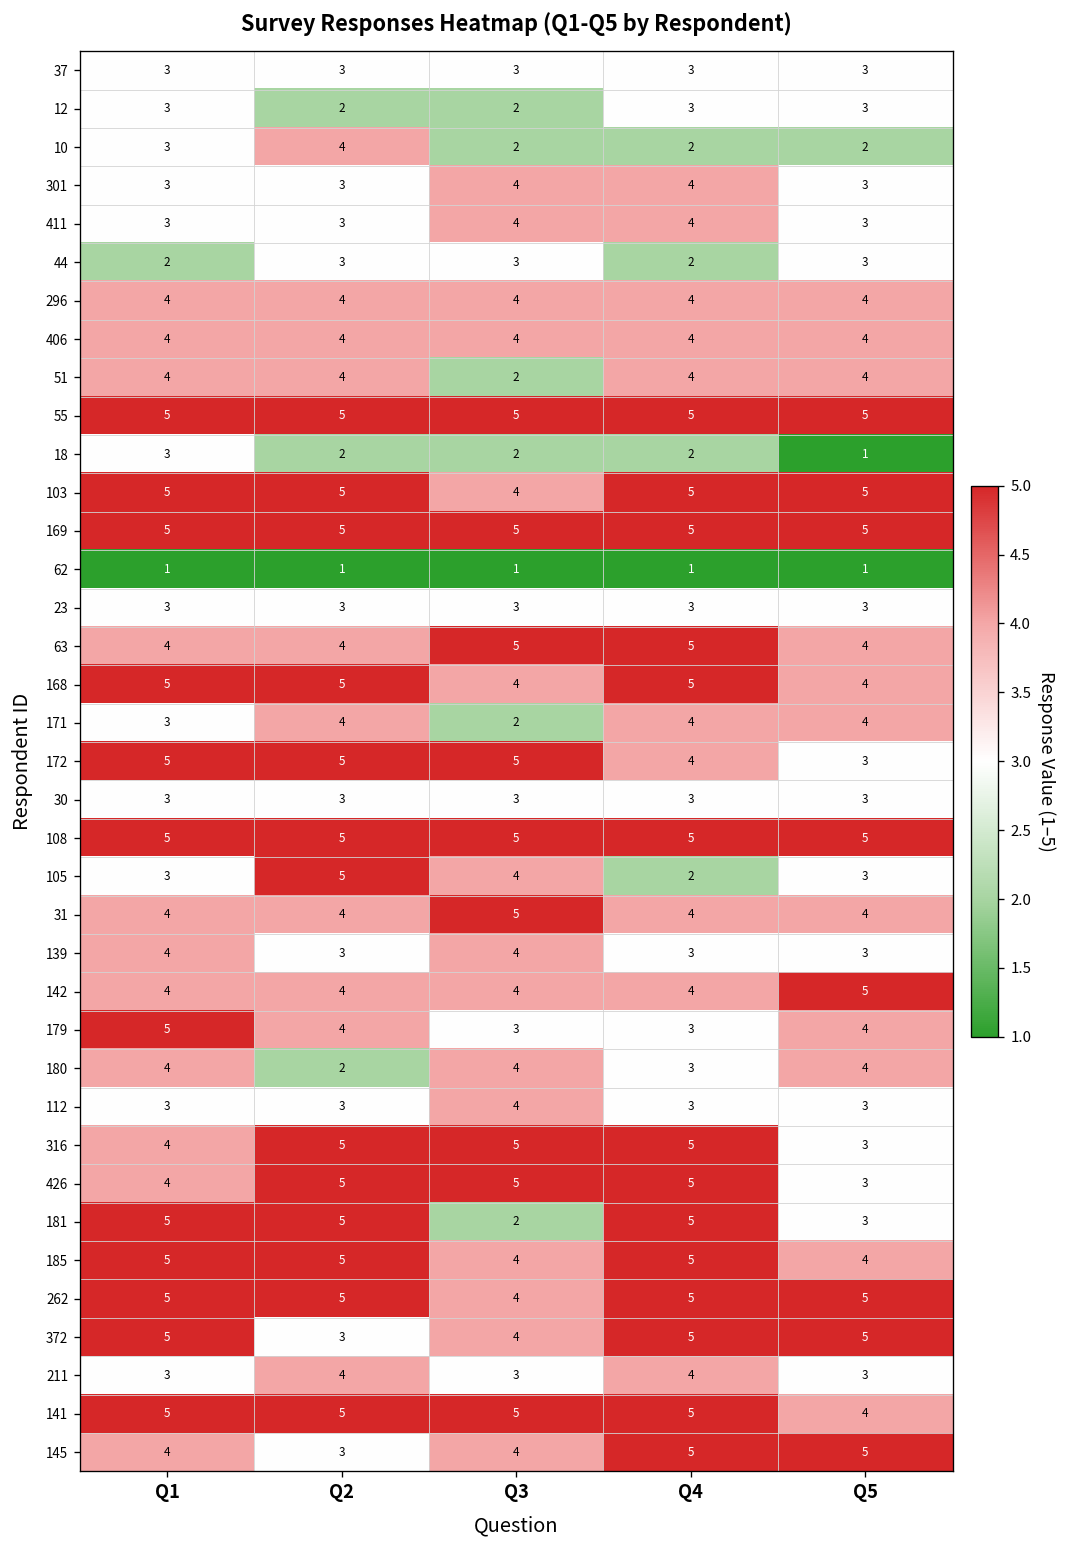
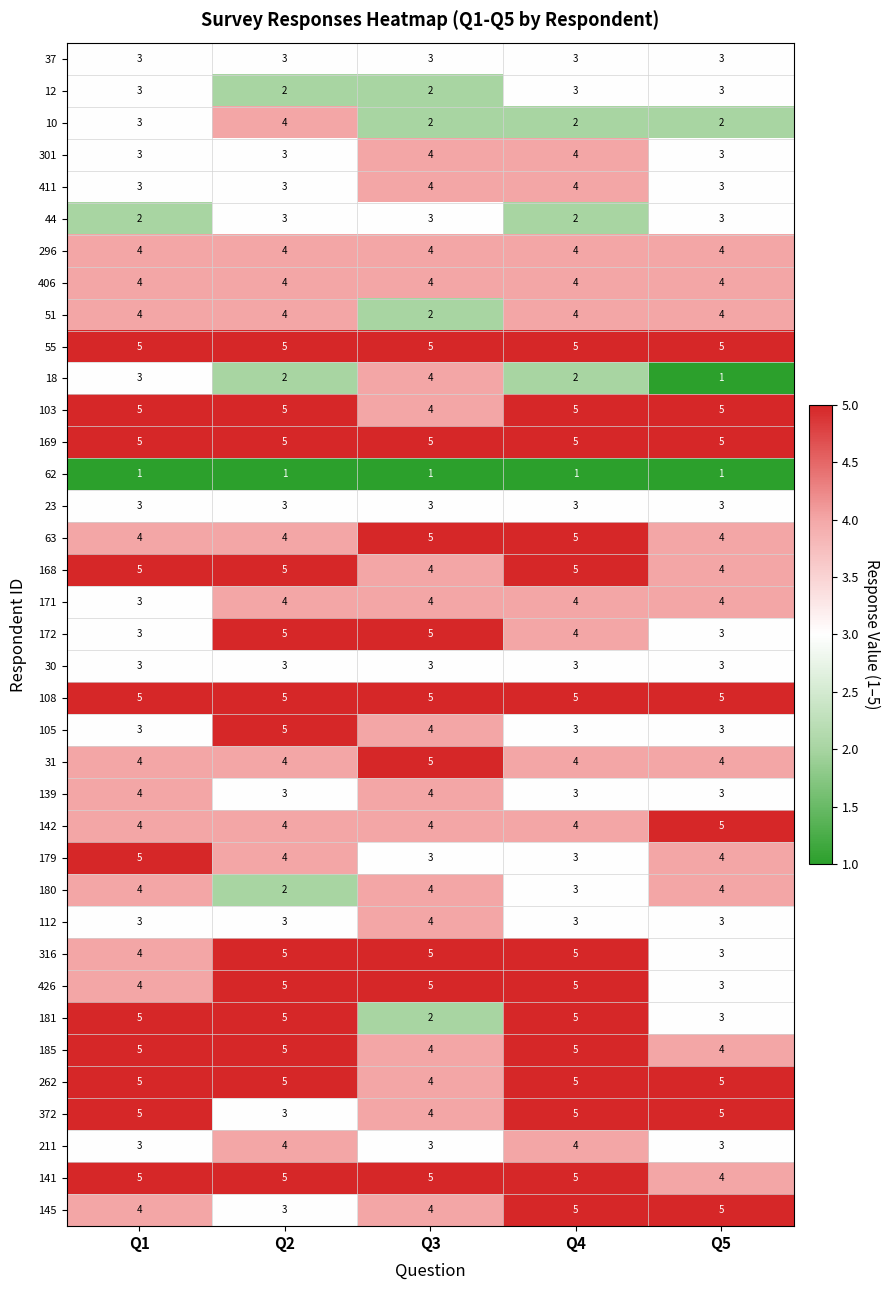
18, Q3: 2 -> 4
171, Q3: 2 -> 4
172, Q1: 5 -> 3
105, Q4: 2 -> 3
